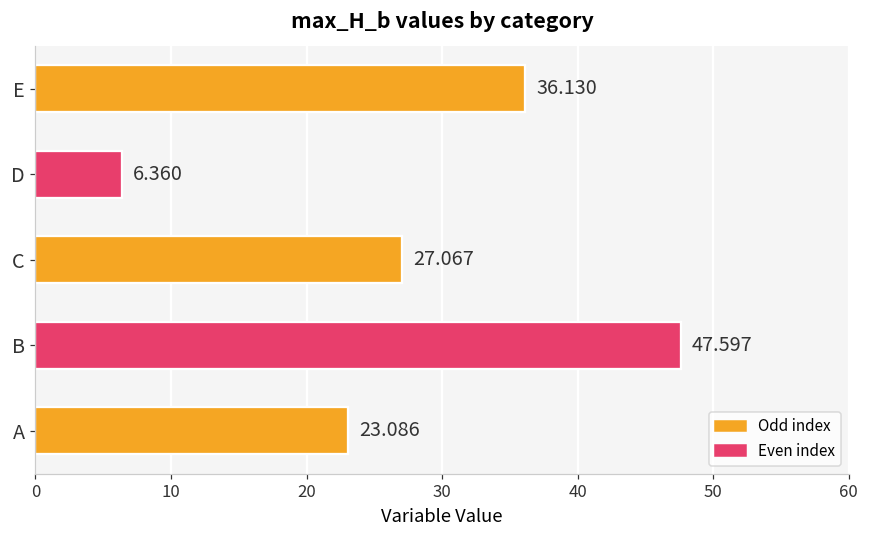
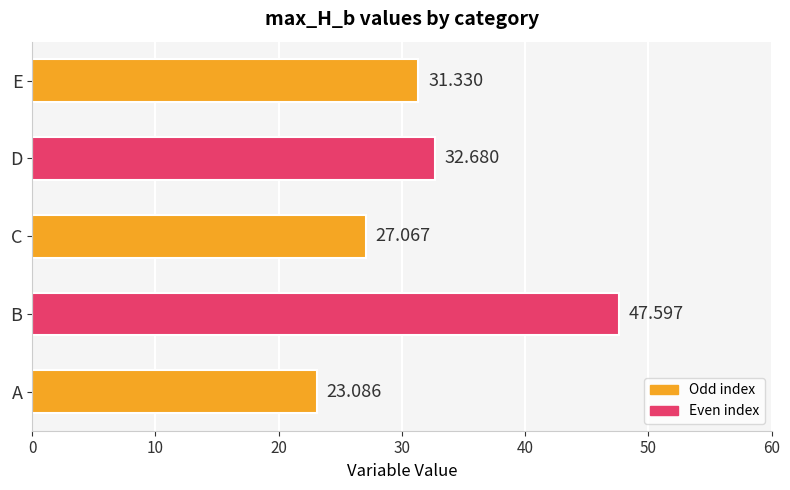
E: 36.130 -> 31.330
D: 6.360 -> 32.680
